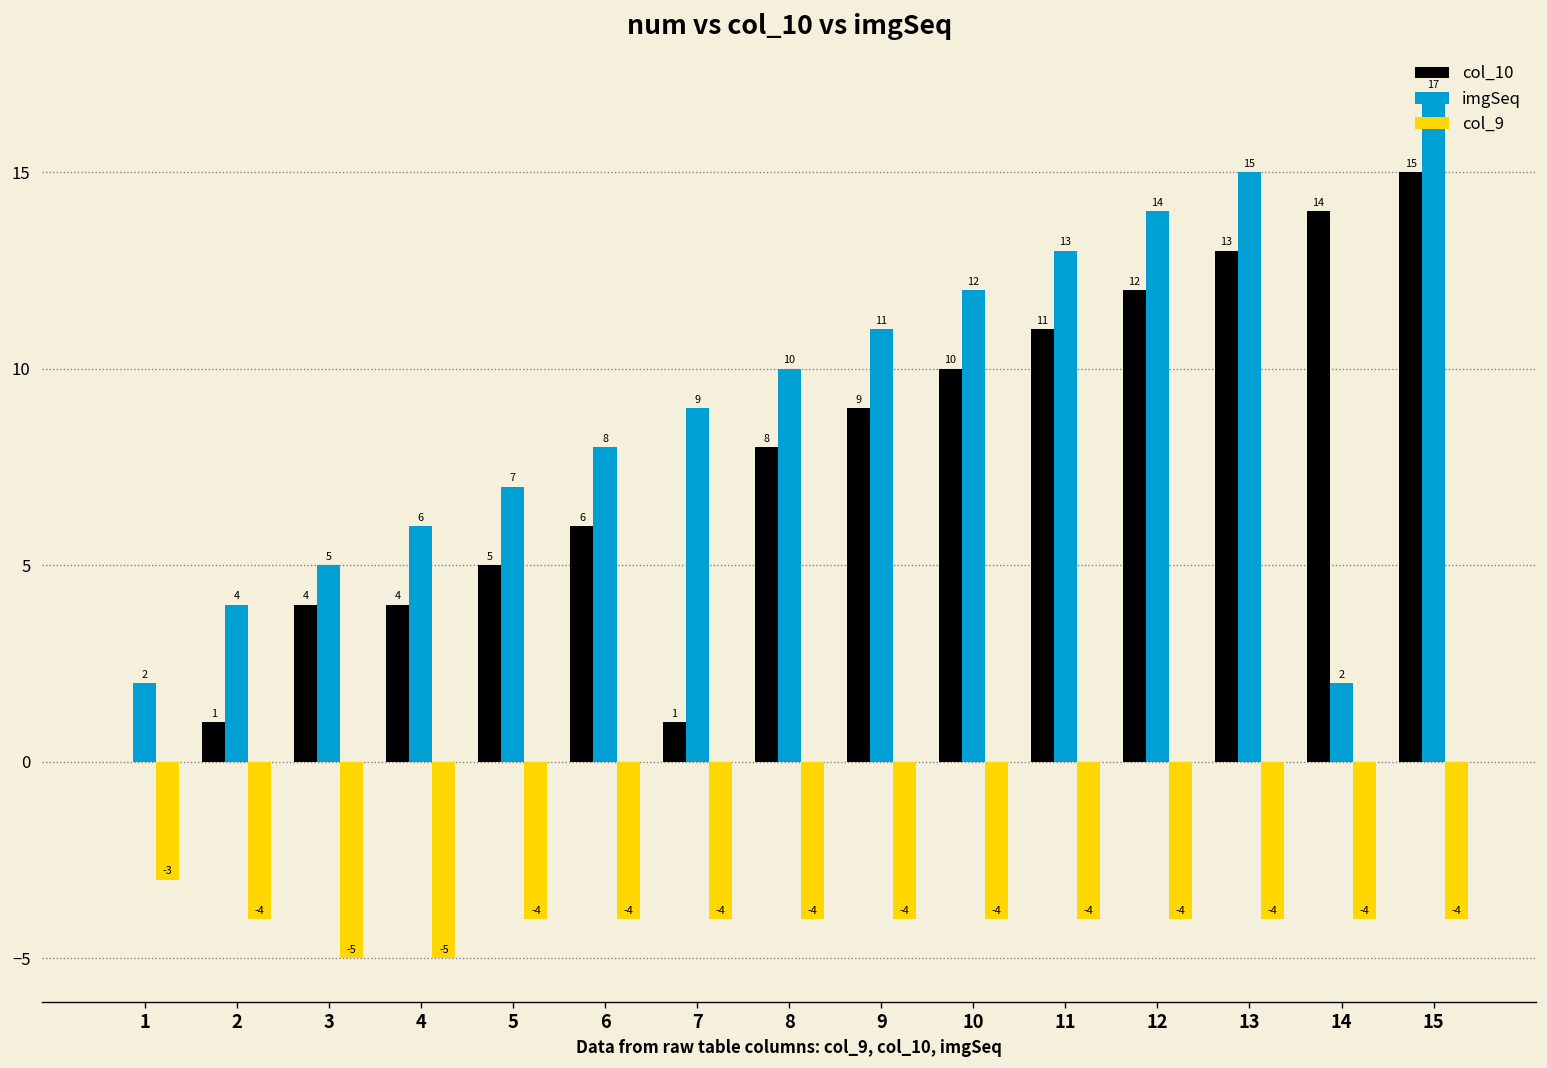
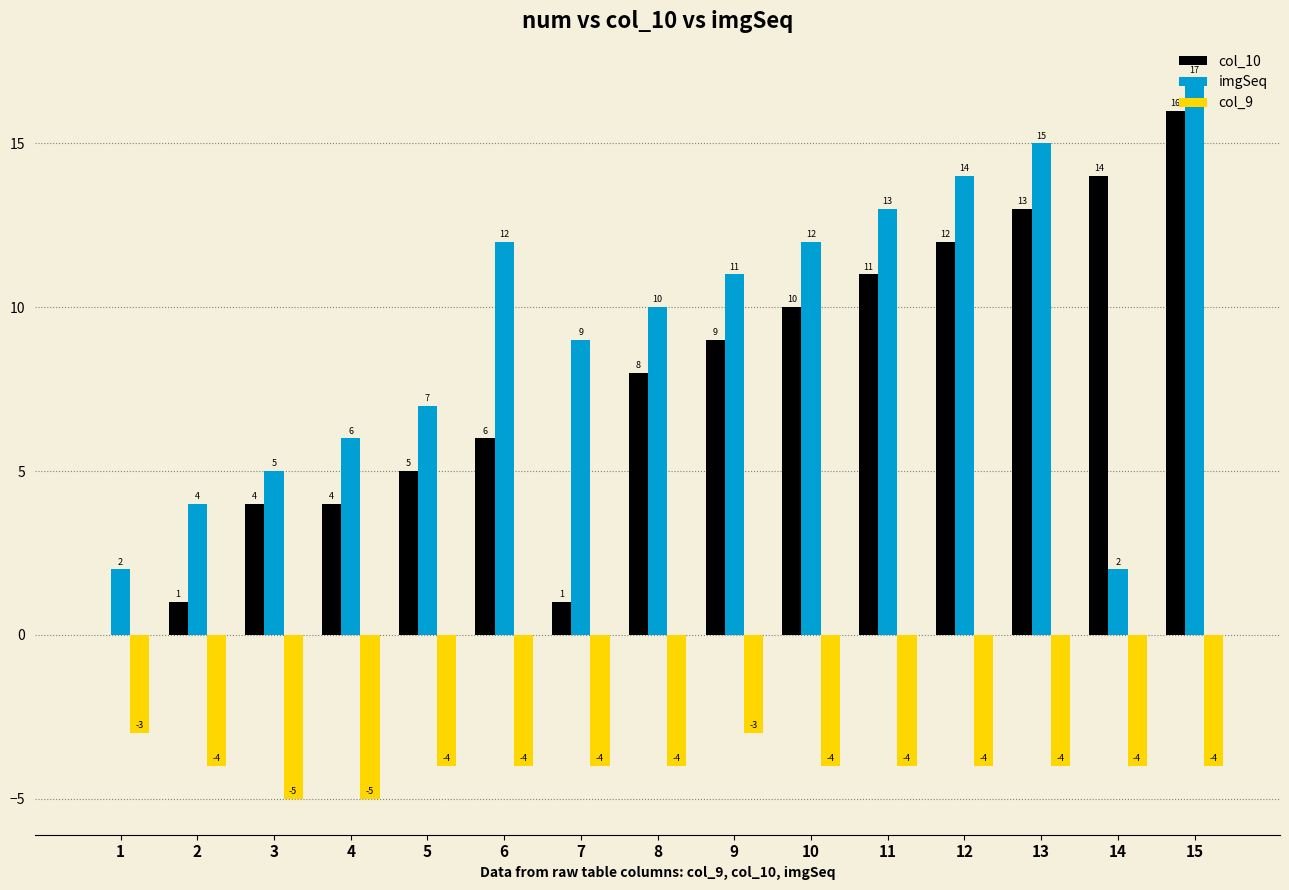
imgSeq, 6: 8 -> 12
col_9, 9: -4 -> -3
col_10, 15: 15 -> 16
